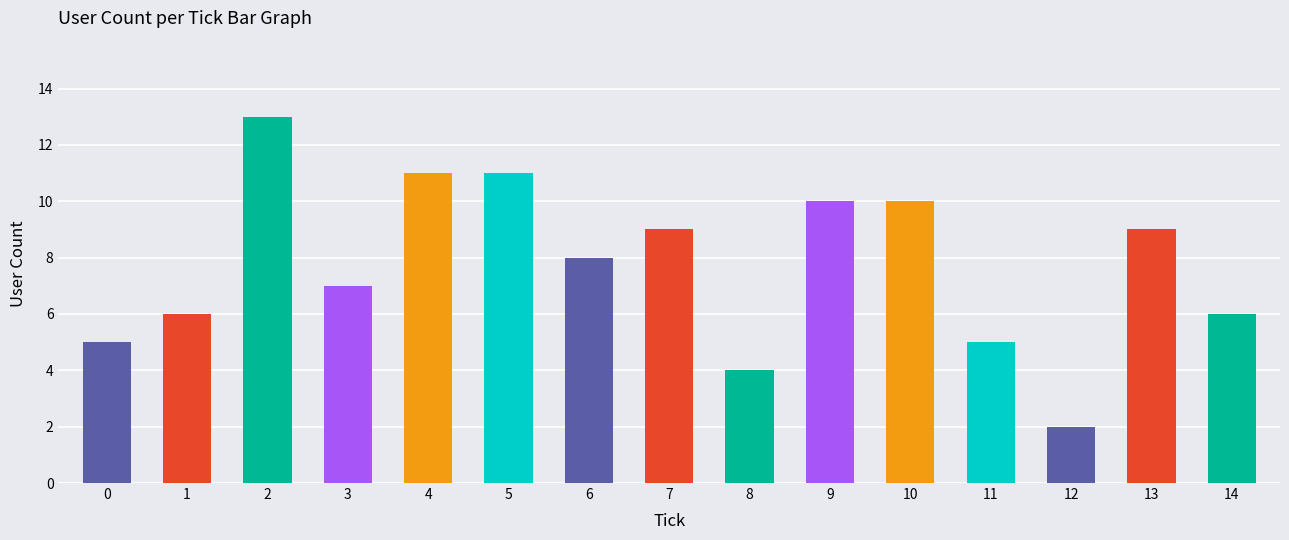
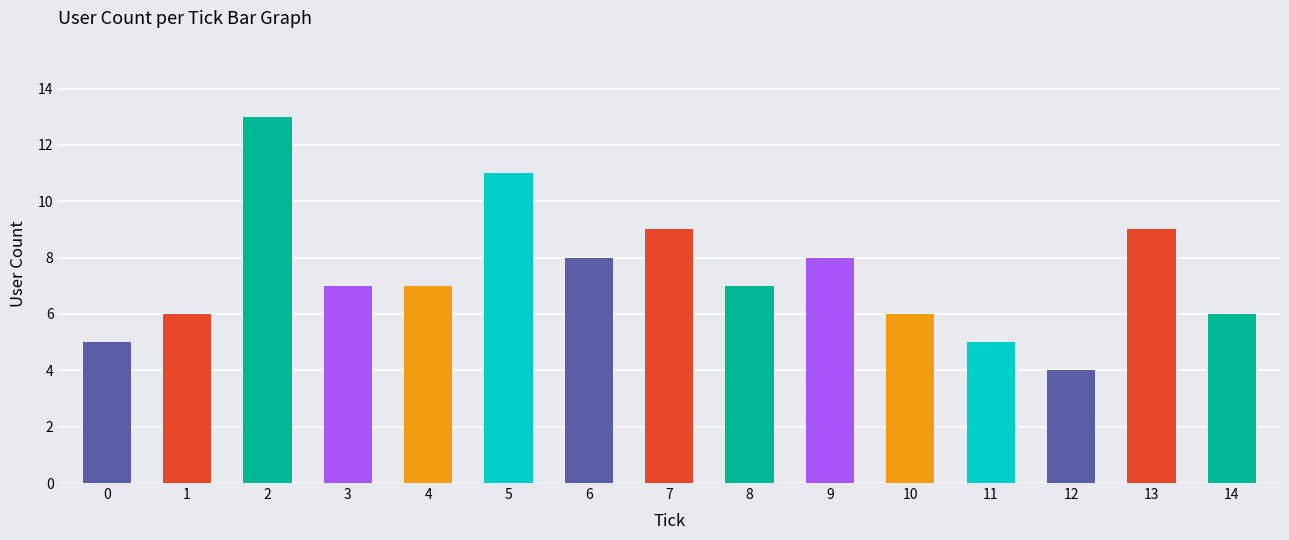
4: 11 -> 7
8: 4 -> 7
9: 10 -> 8
10: 10 -> 6
12: 2 -> 4
